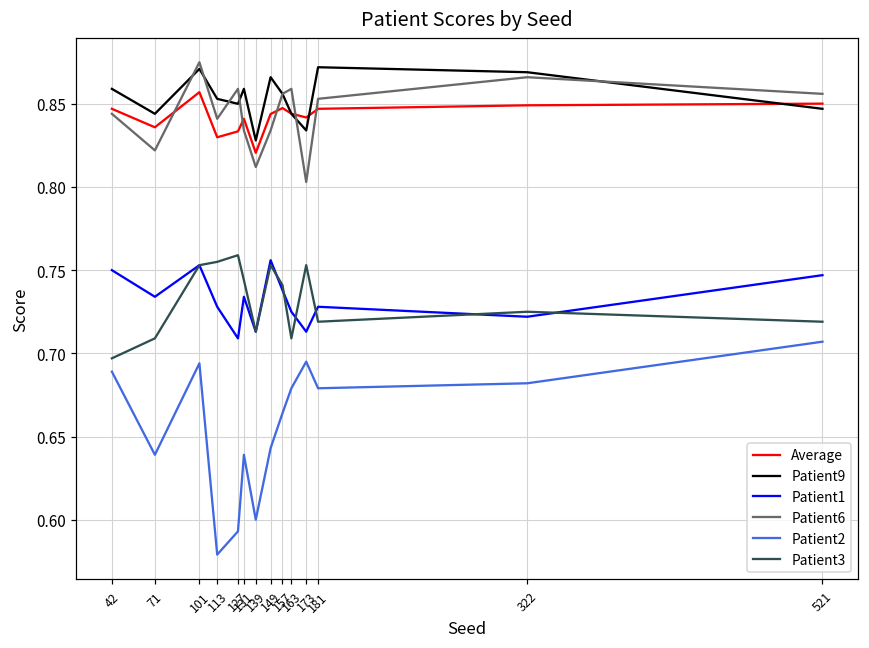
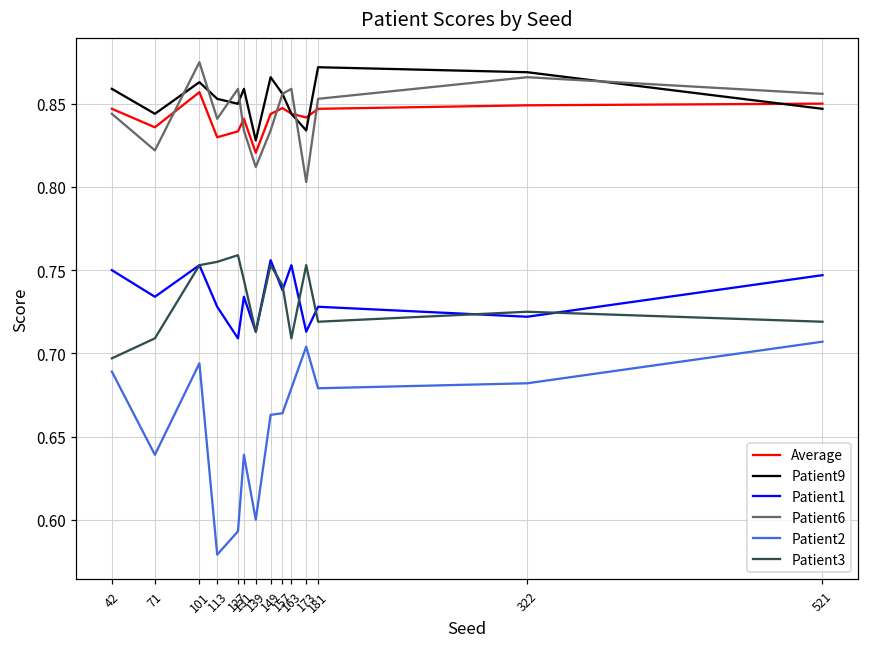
Patient9, 101: 0.871 -> 0.863
Patient2, 149: 0.643 -> 0.663
Patient1, 163: 0.725 -> 0.753
Patient2, 173: 0.695 -> 0.704
